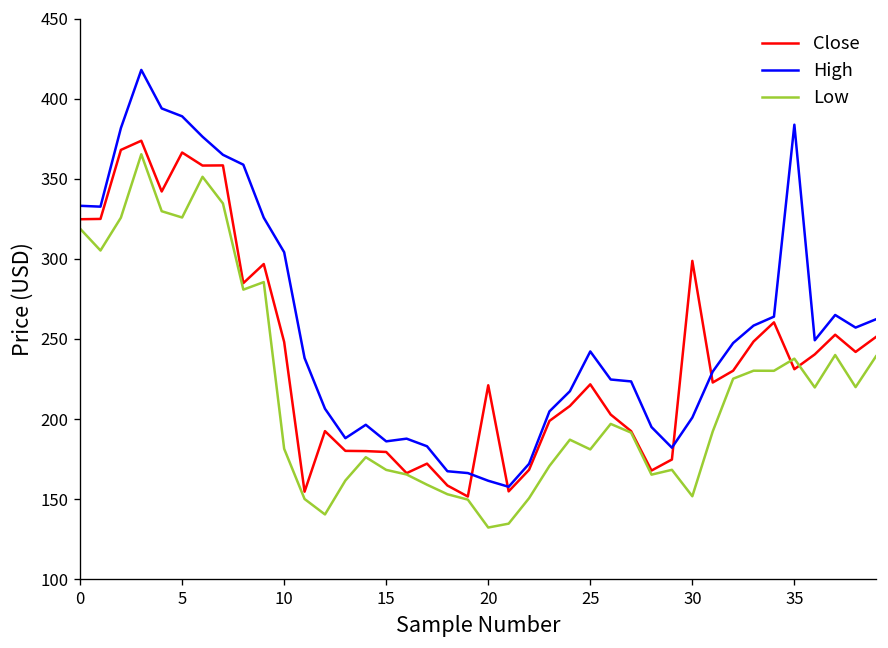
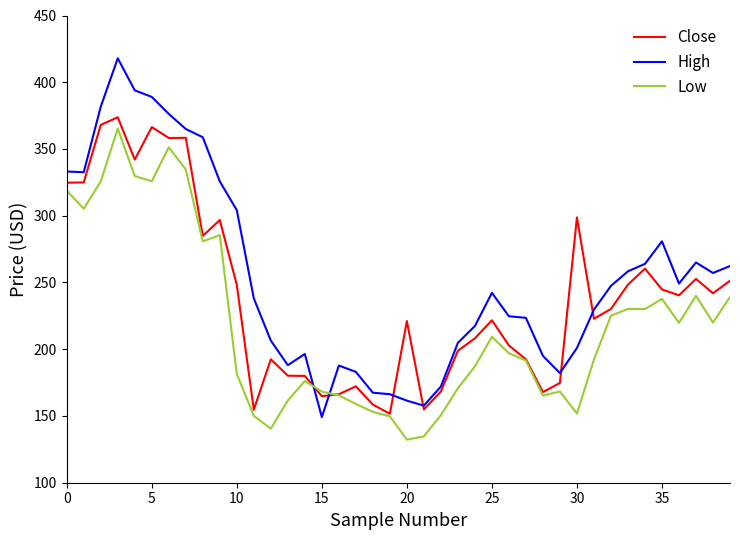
Close, 15: 179 -> 165
High, 15: 186 -> 149
Low, 25: 181 -> 209
Close, 35: 231 -> 245
High, 35: 384 -> 281
